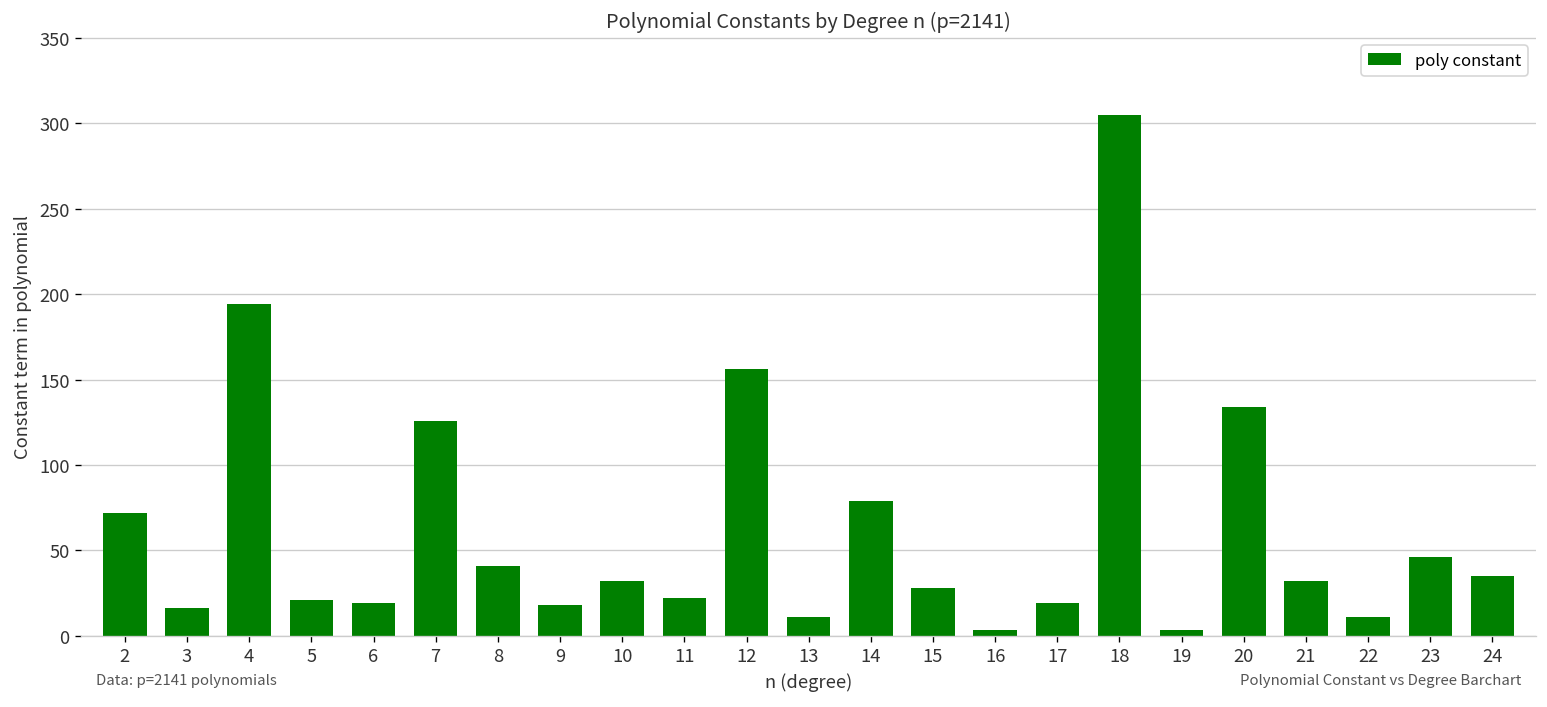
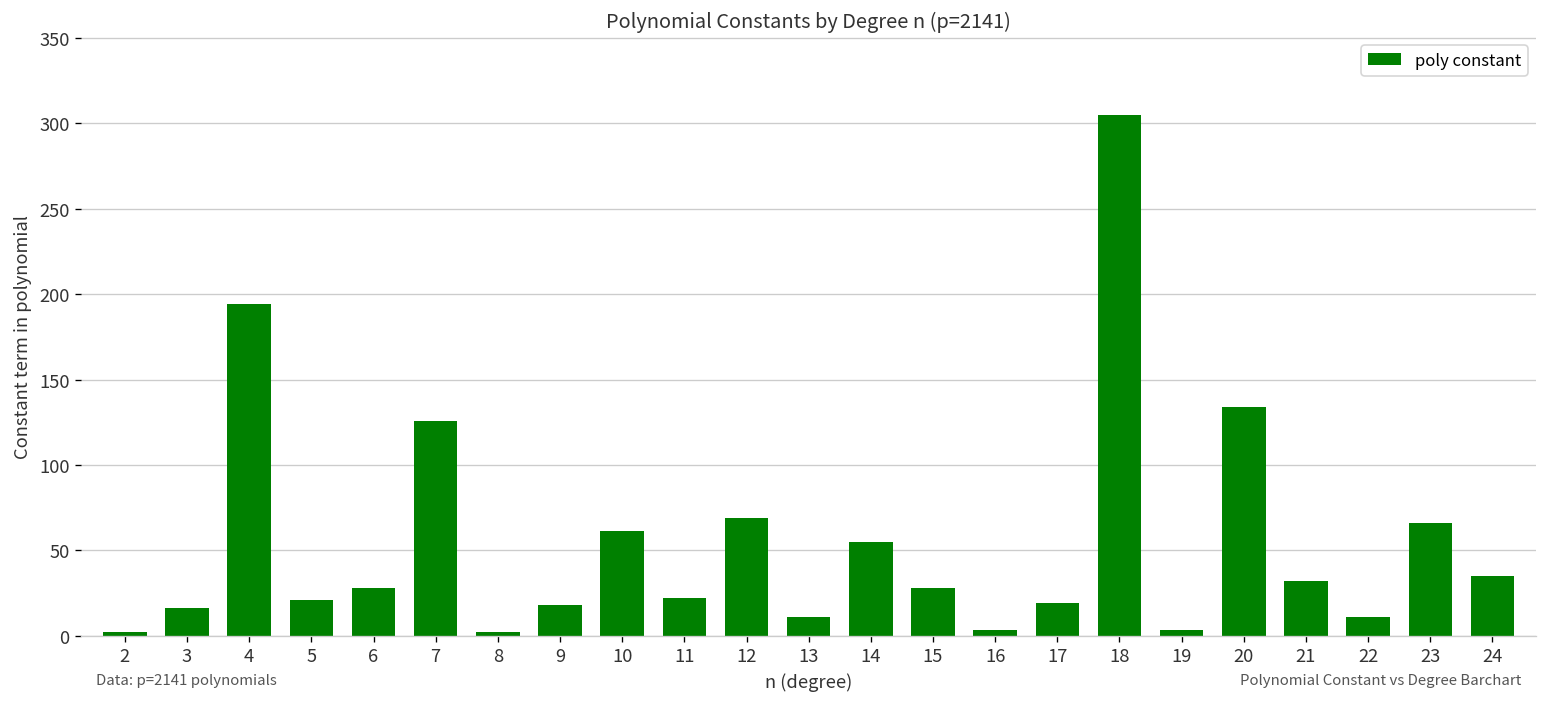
2: 72 -> 2
6: 19 -> 28
8: 41 -> 2
10: 32 -> 61
12: 156 -> 69
14: 79 -> 55
23: 46 -> 66
